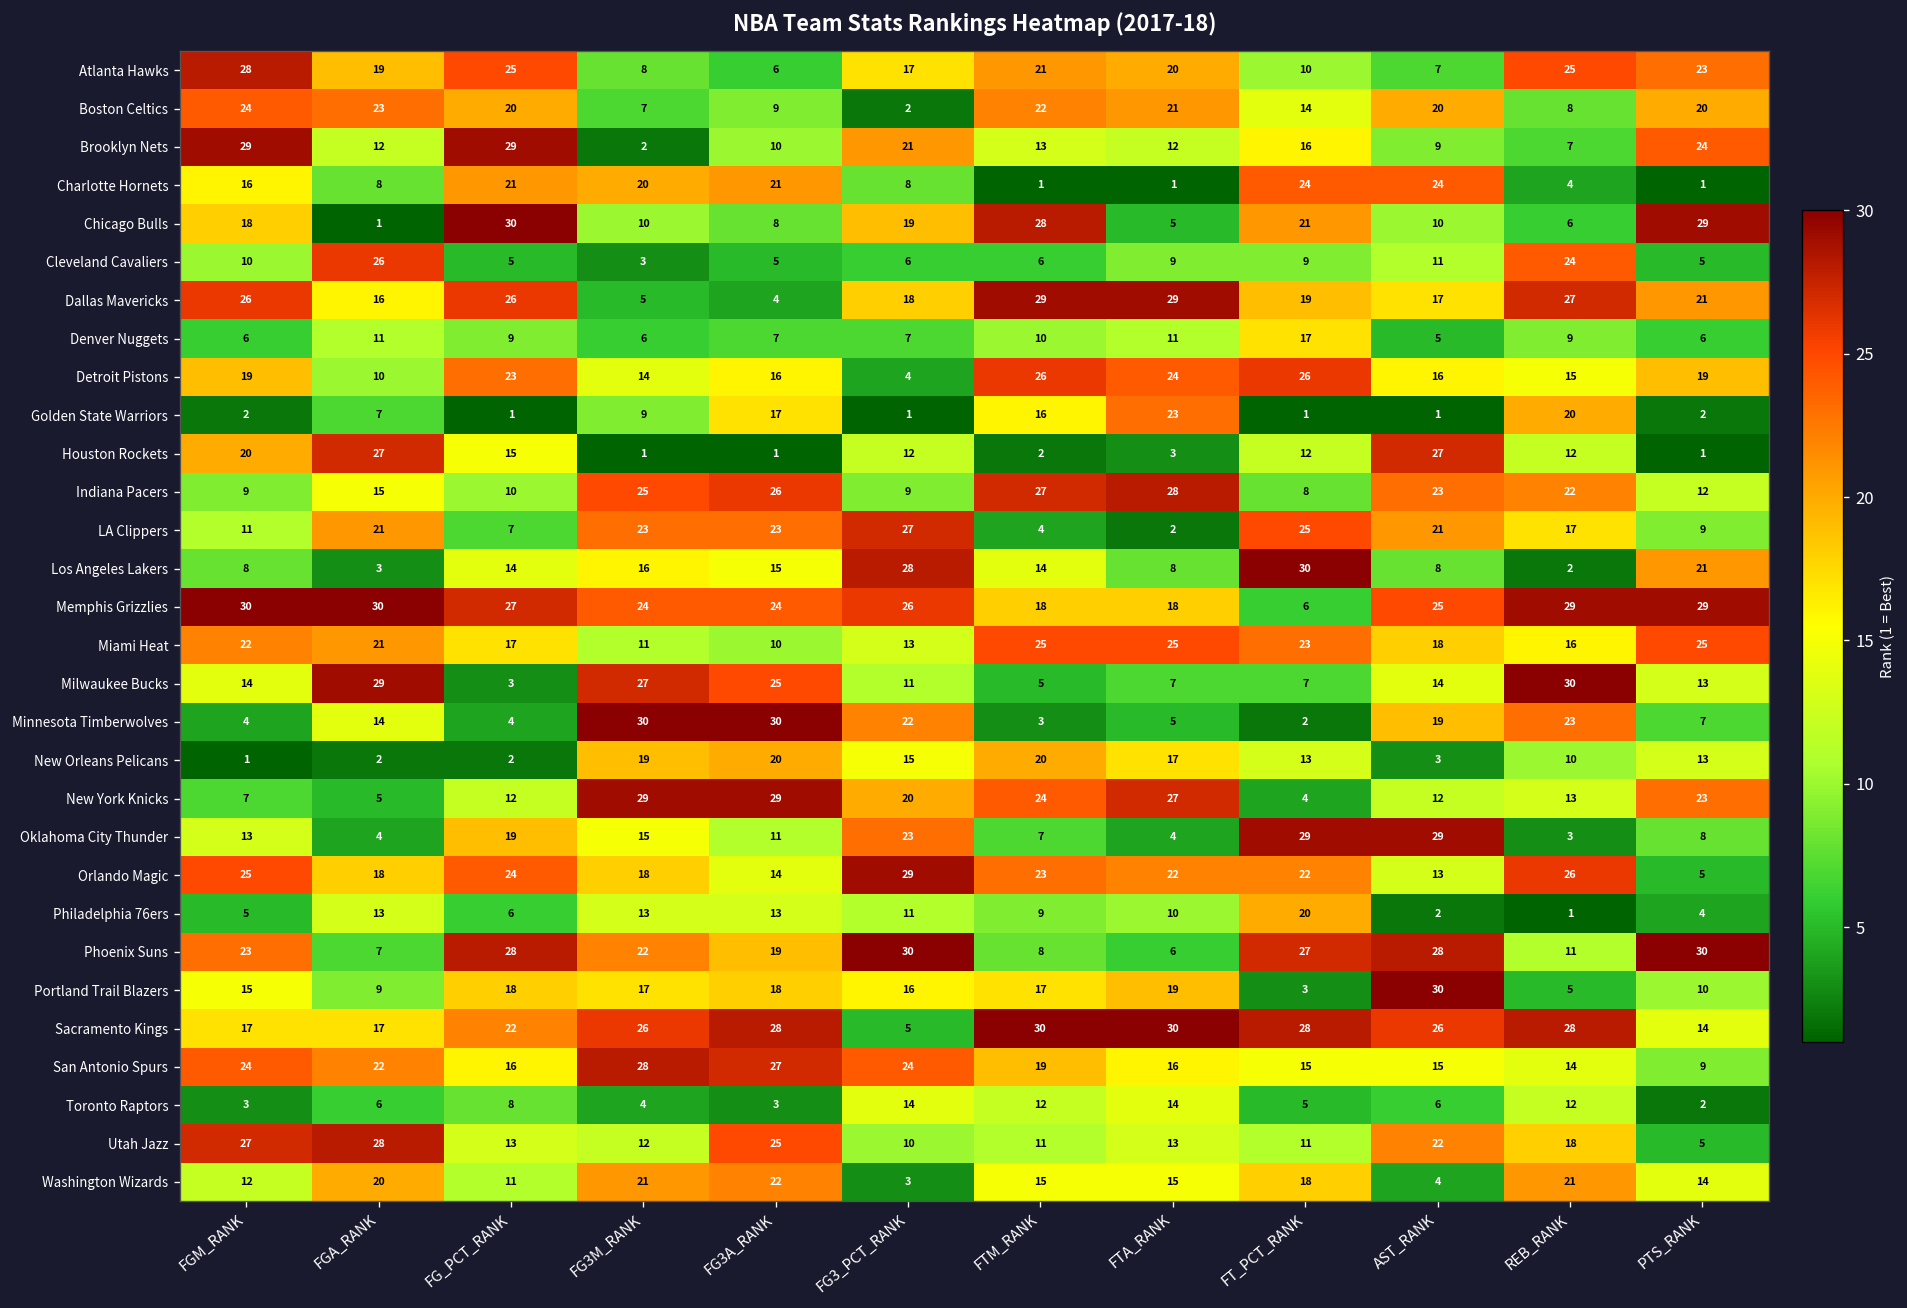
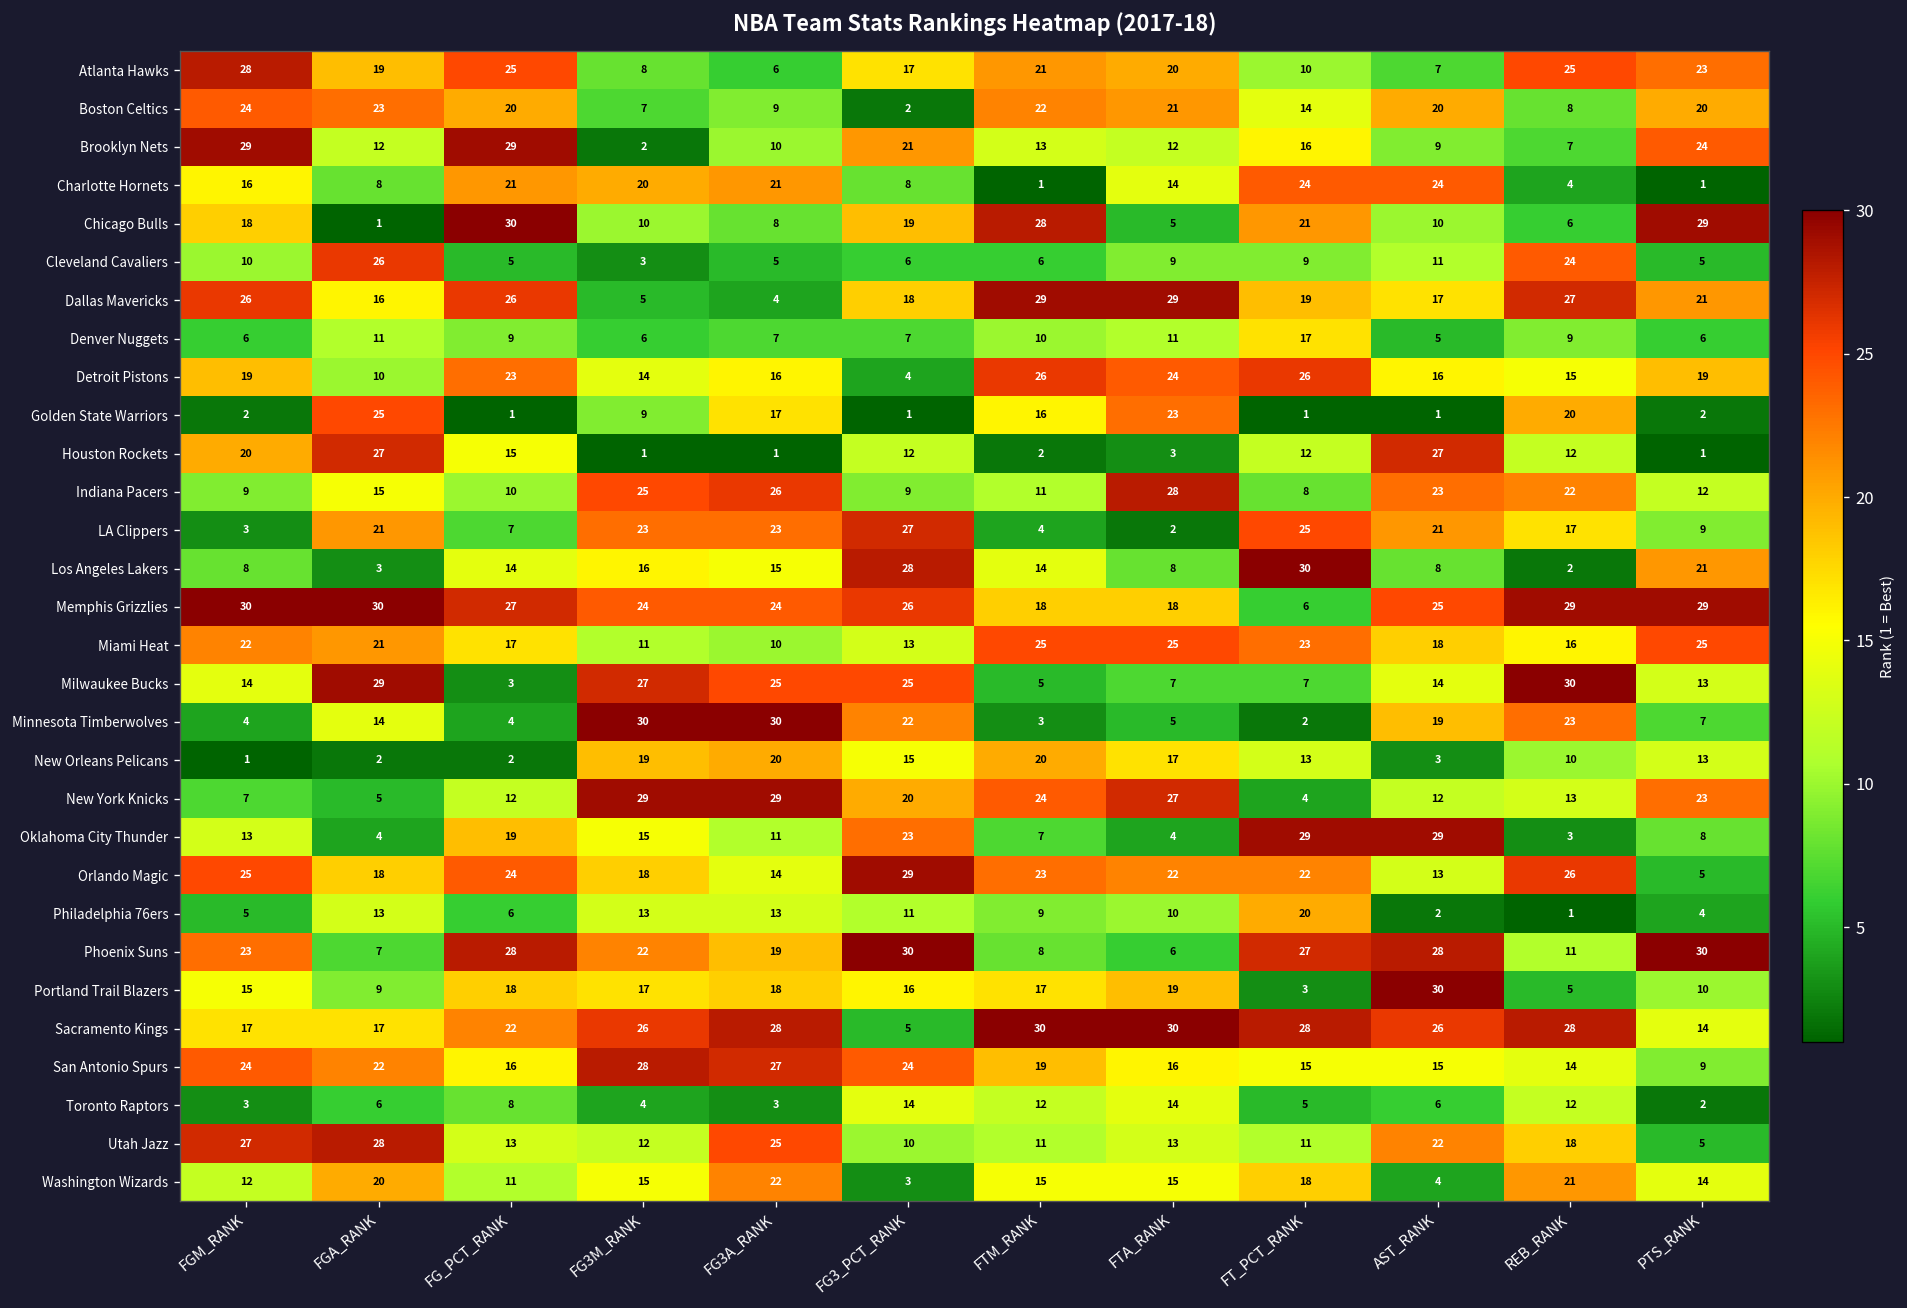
Charlotte Hornets, FTA_RANK: 1 -> 14
Golden State Warriors, FGA_RANK: 7 -> 25
Indiana Pacers, FTM_RANK: 27 -> 11
LA Clippers, FGM_RANK: 11 -> 3
Milwaukee Bucks, FG3_PCT_RANK: 11 -> 25
Washington Wizards, FG3M_RANK: 21 -> 15
